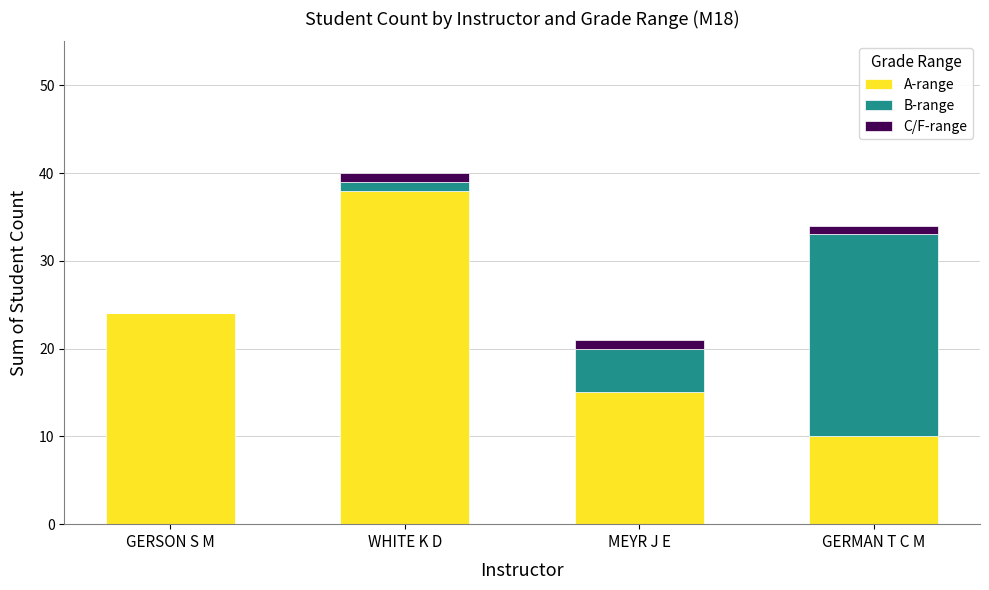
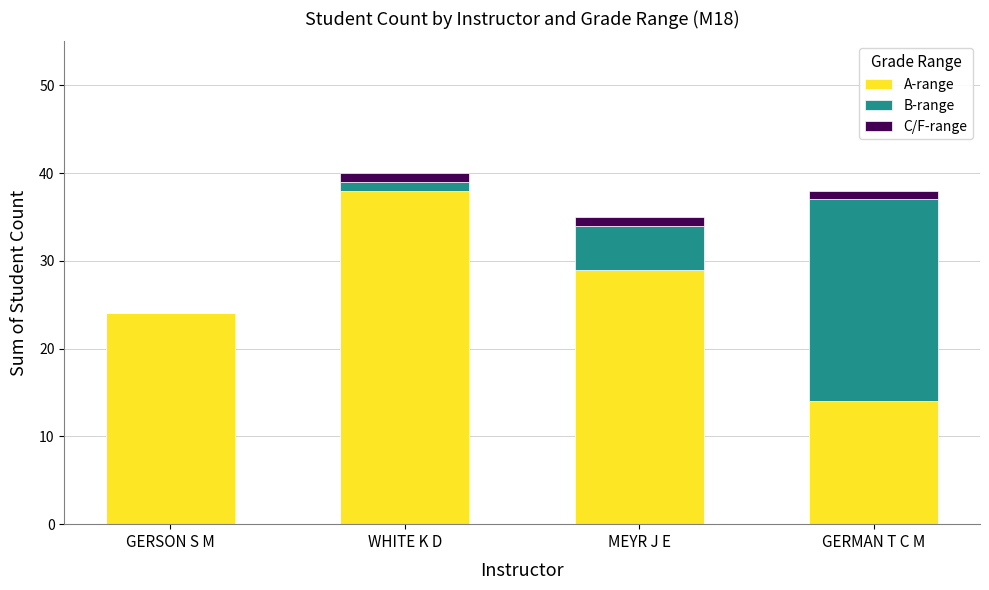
A-range, MEYR J E: 15 -> 29
A-range, GERMAN T C M: 10 -> 14
